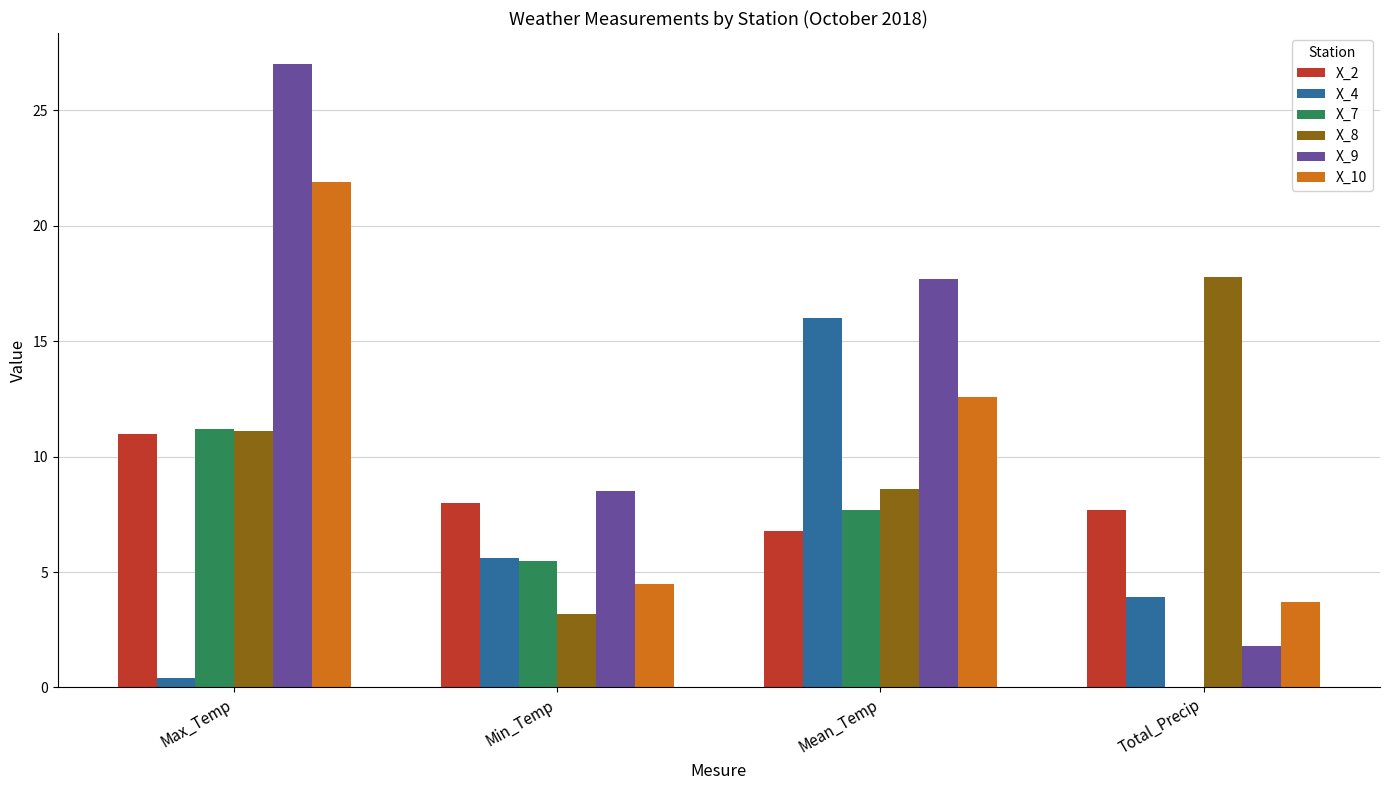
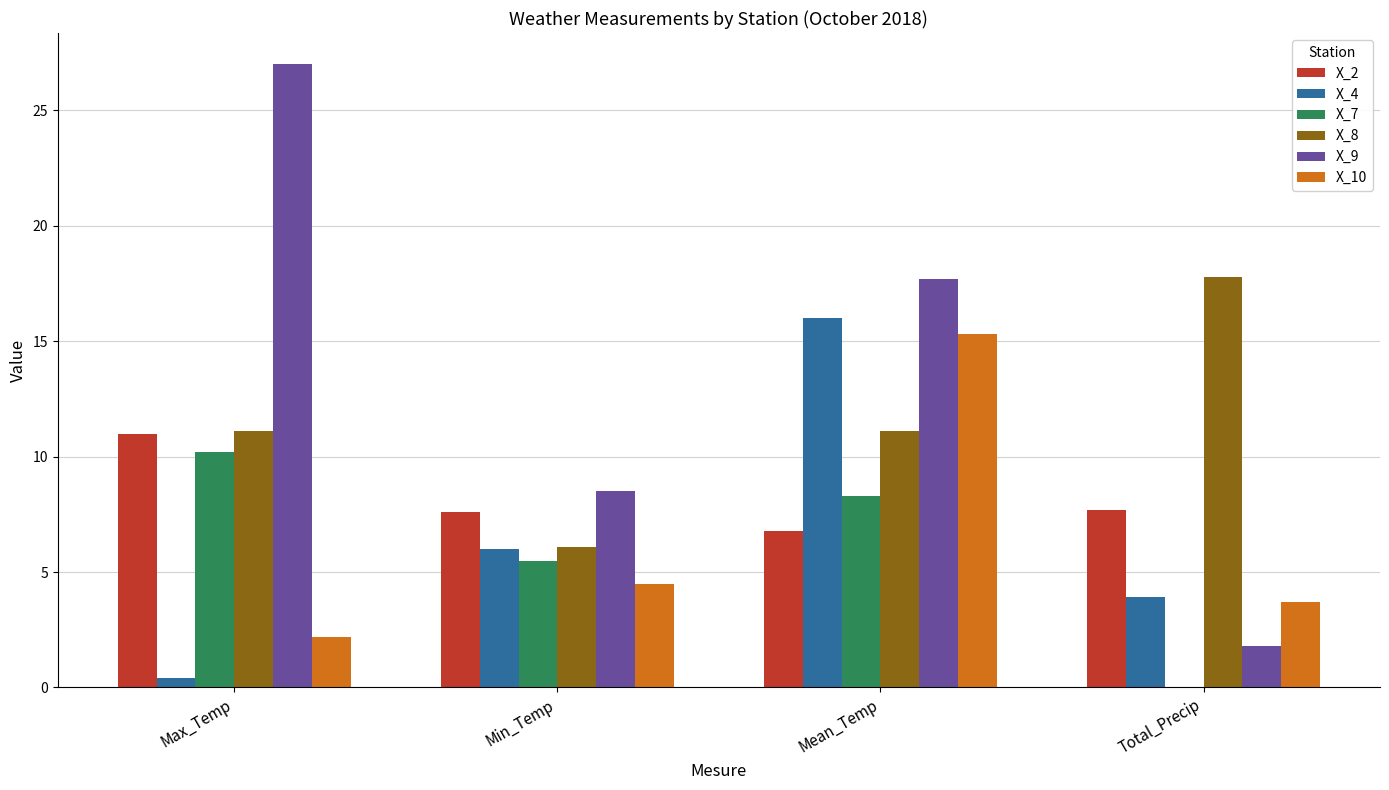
X_7, Max_Temp: 11.2 -> 10.2
X_10, Max_Temp: 21.9 -> 2.2
X_2, Min_Temp: 8.0 -> 7.6
X_4, Min_Temp: 5.6 -> 6.0
X_8, Min_Temp: 3.2 -> 6.1
X_7, Mean_Temp: 7.7 -> 8.3
X_8, Mean_Temp: 8.6 -> 11.1
X_10, Mean_Temp: 12.6 -> 15.3
